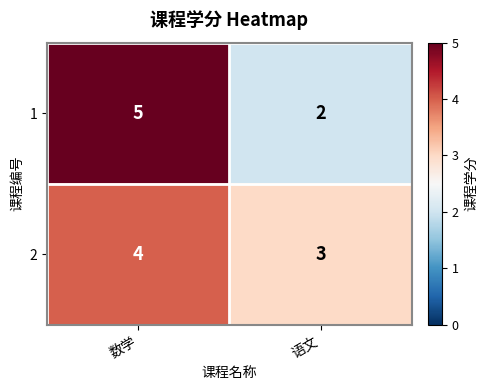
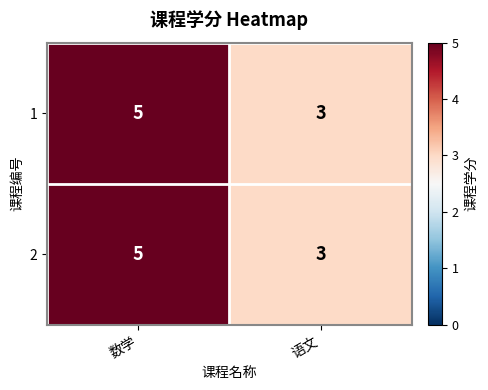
1, 语文: 2 -> 3
2, 数学: 4 -> 5
